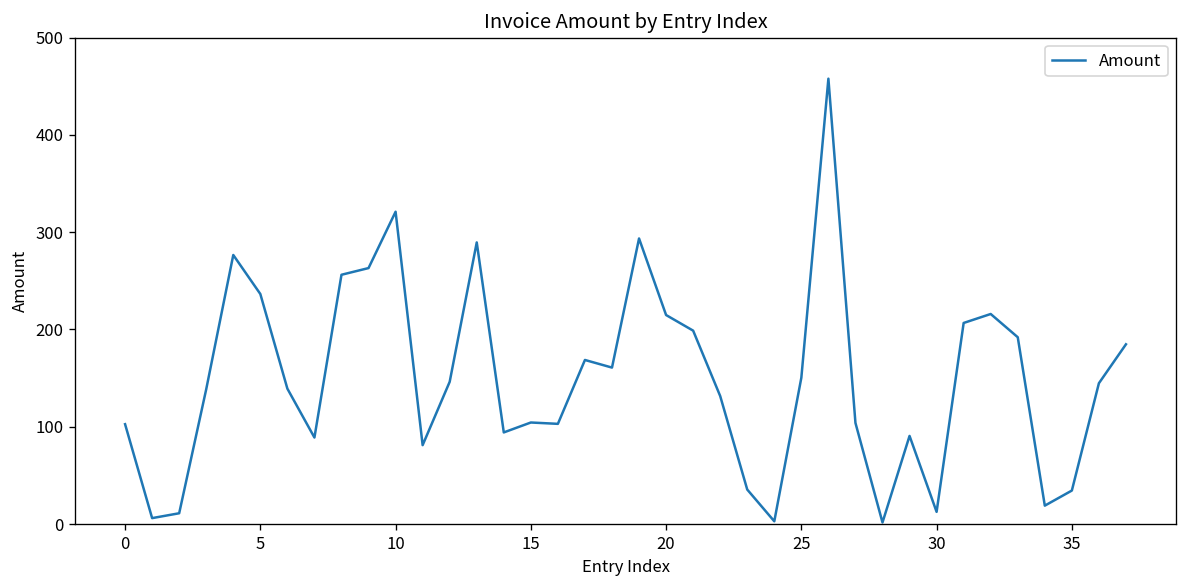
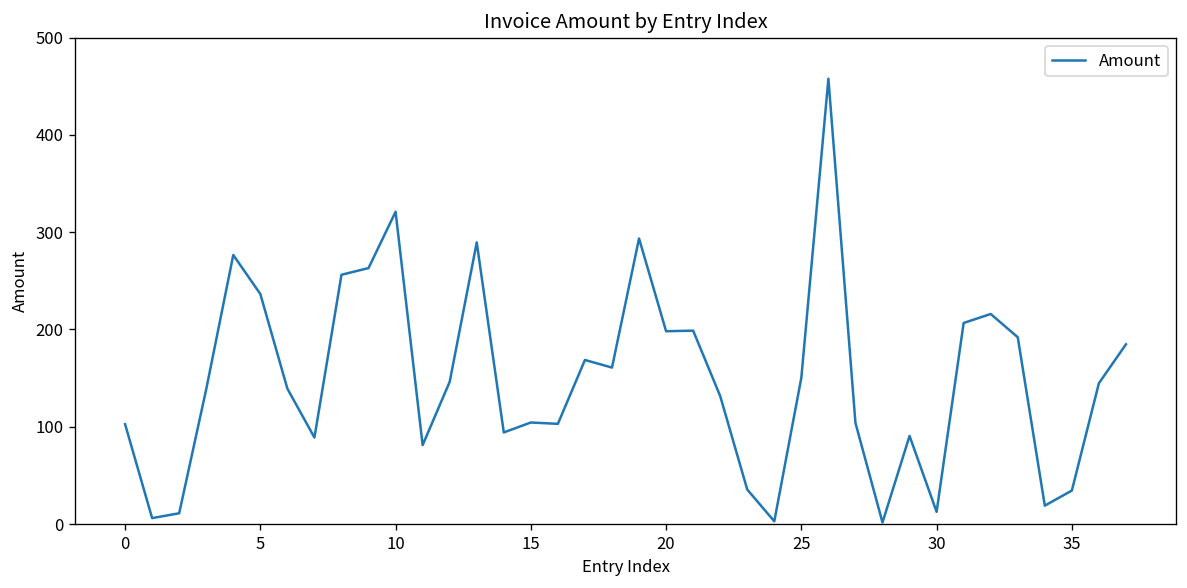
20: 210 -> 200
